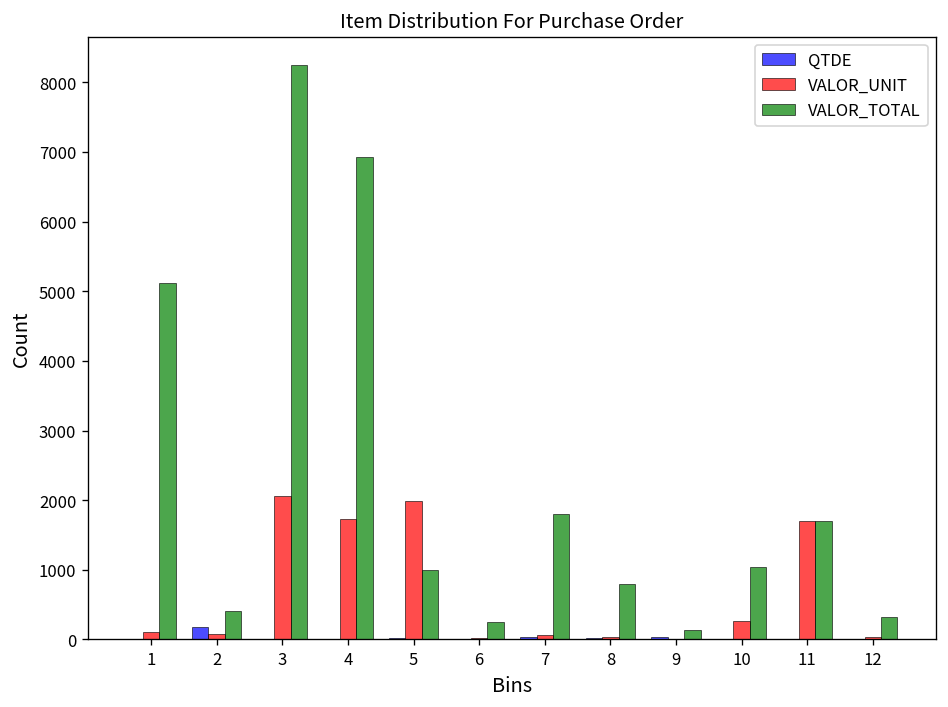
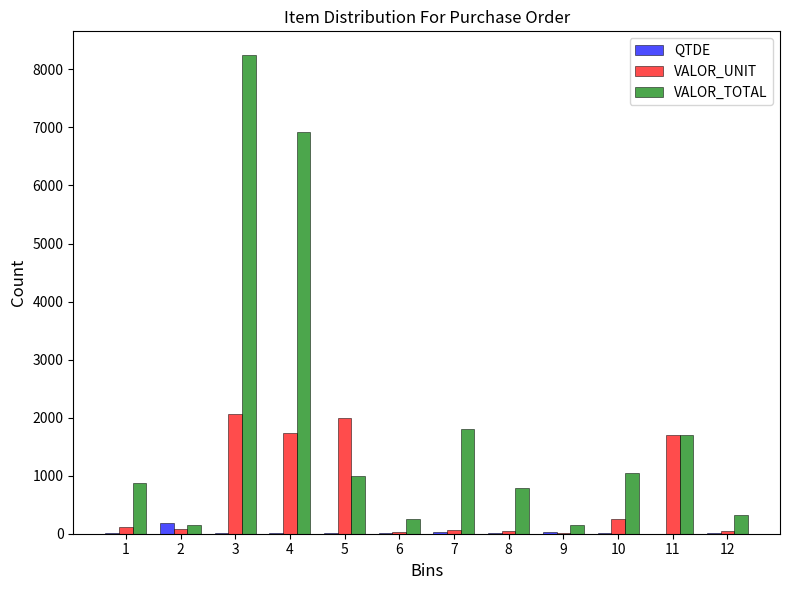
VALOR_TOTAL, 1: 5100 -> 900
VALOR_TOTAL, 2: 400 -> 200
